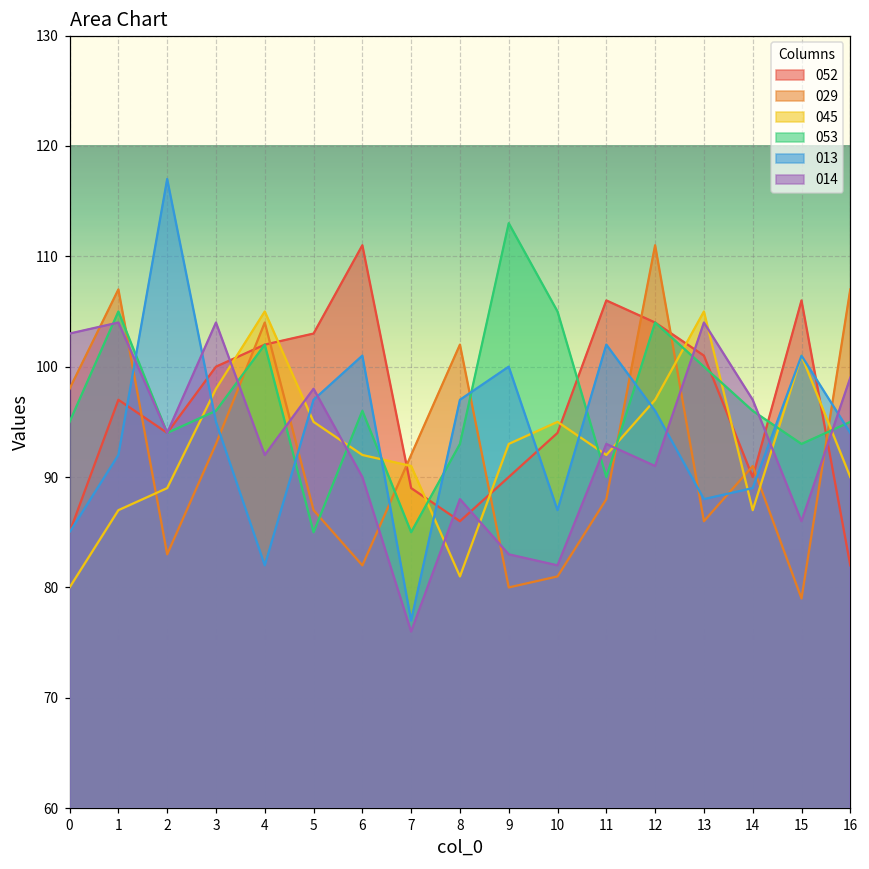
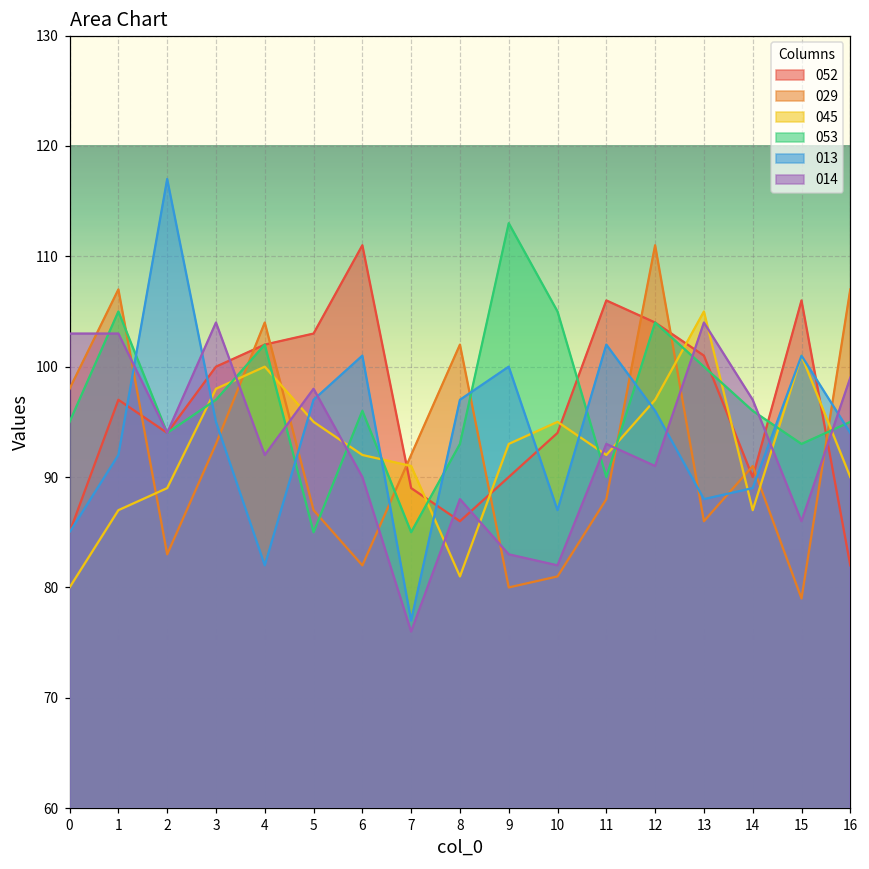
014, 1: 104 -> 103
053, 3: 96 -> 97
045, 4: 105 -> 100
